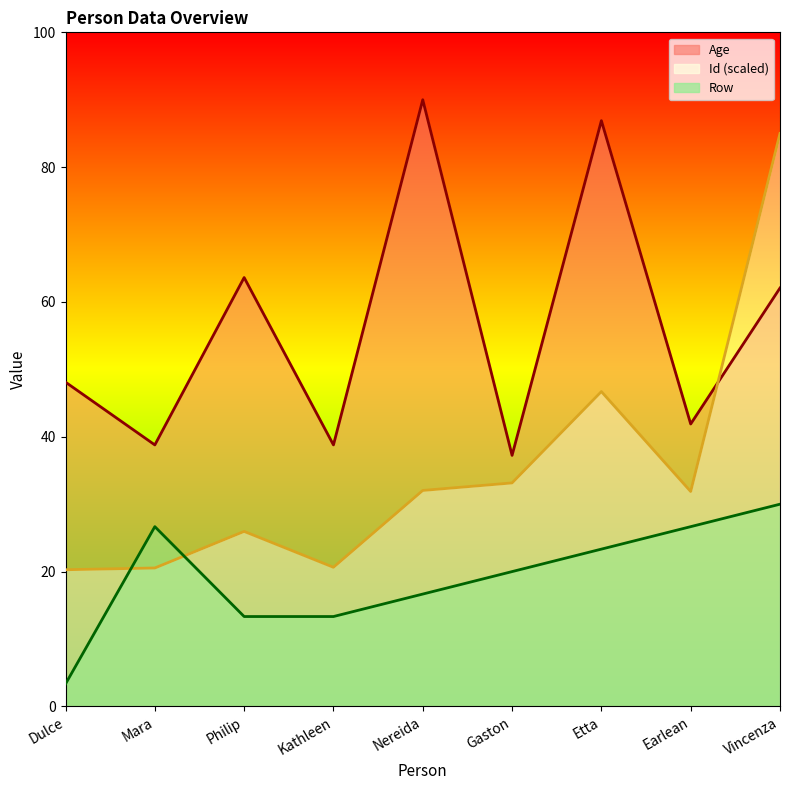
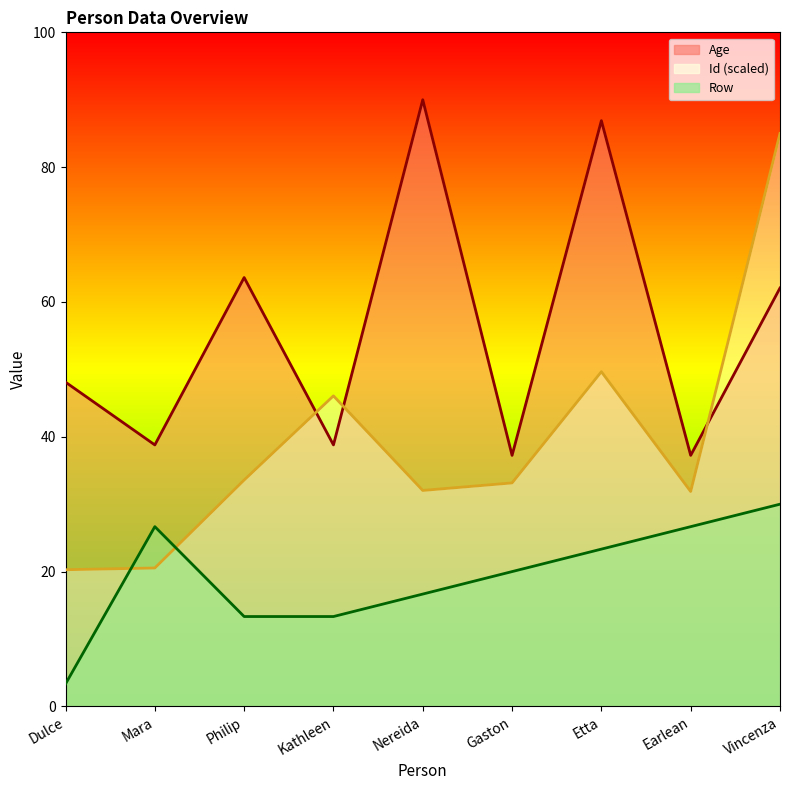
Id (scaled), Philip: 26 -> 34
Id (scaled), Kathleen: 21 -> 46
Id (scaled), Etta: 47 -> 50
Age, Earlean: 42 -> 37
